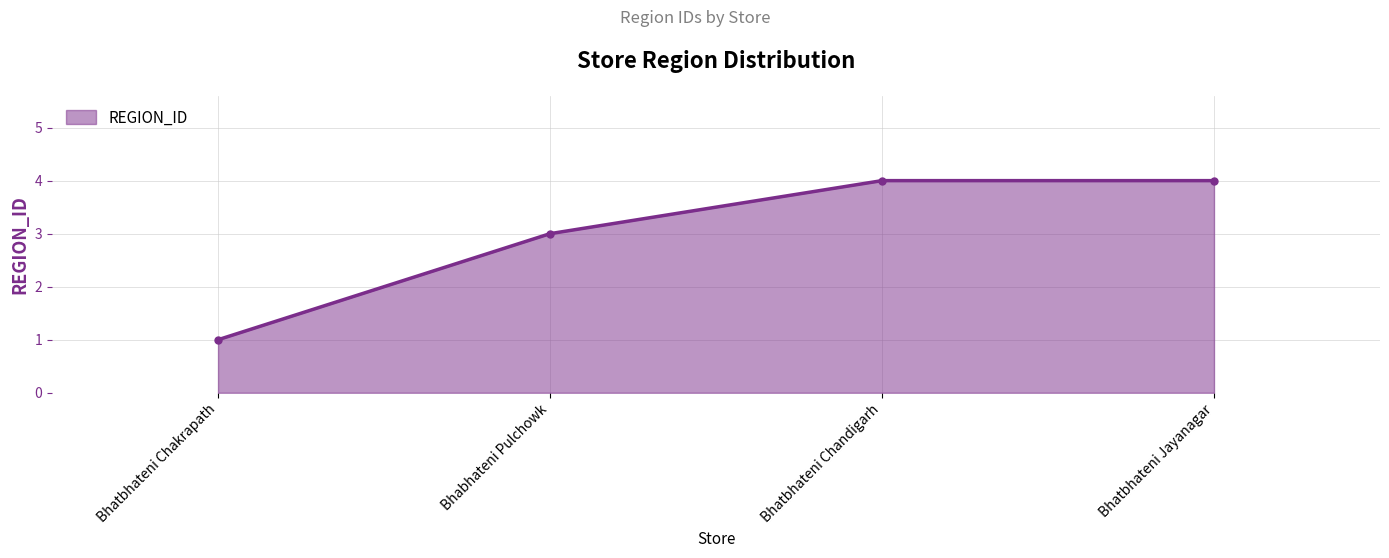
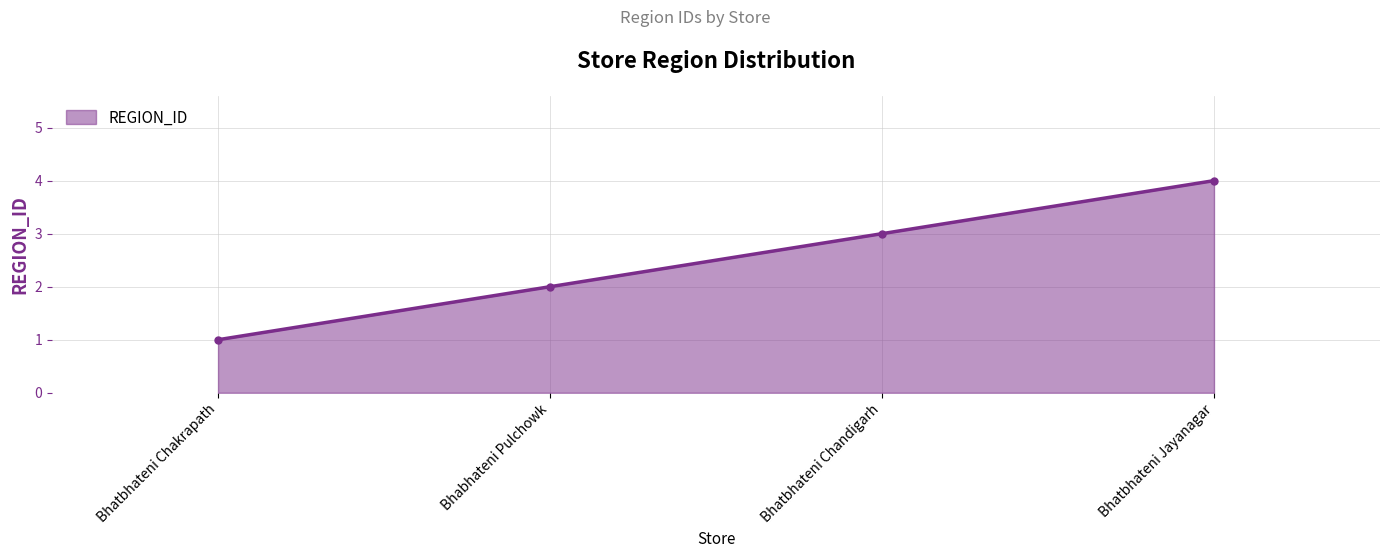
Bhabhateni Pulchowk: 3 -> 2
Bhatbhateni Chandigarh: 4 -> 3
